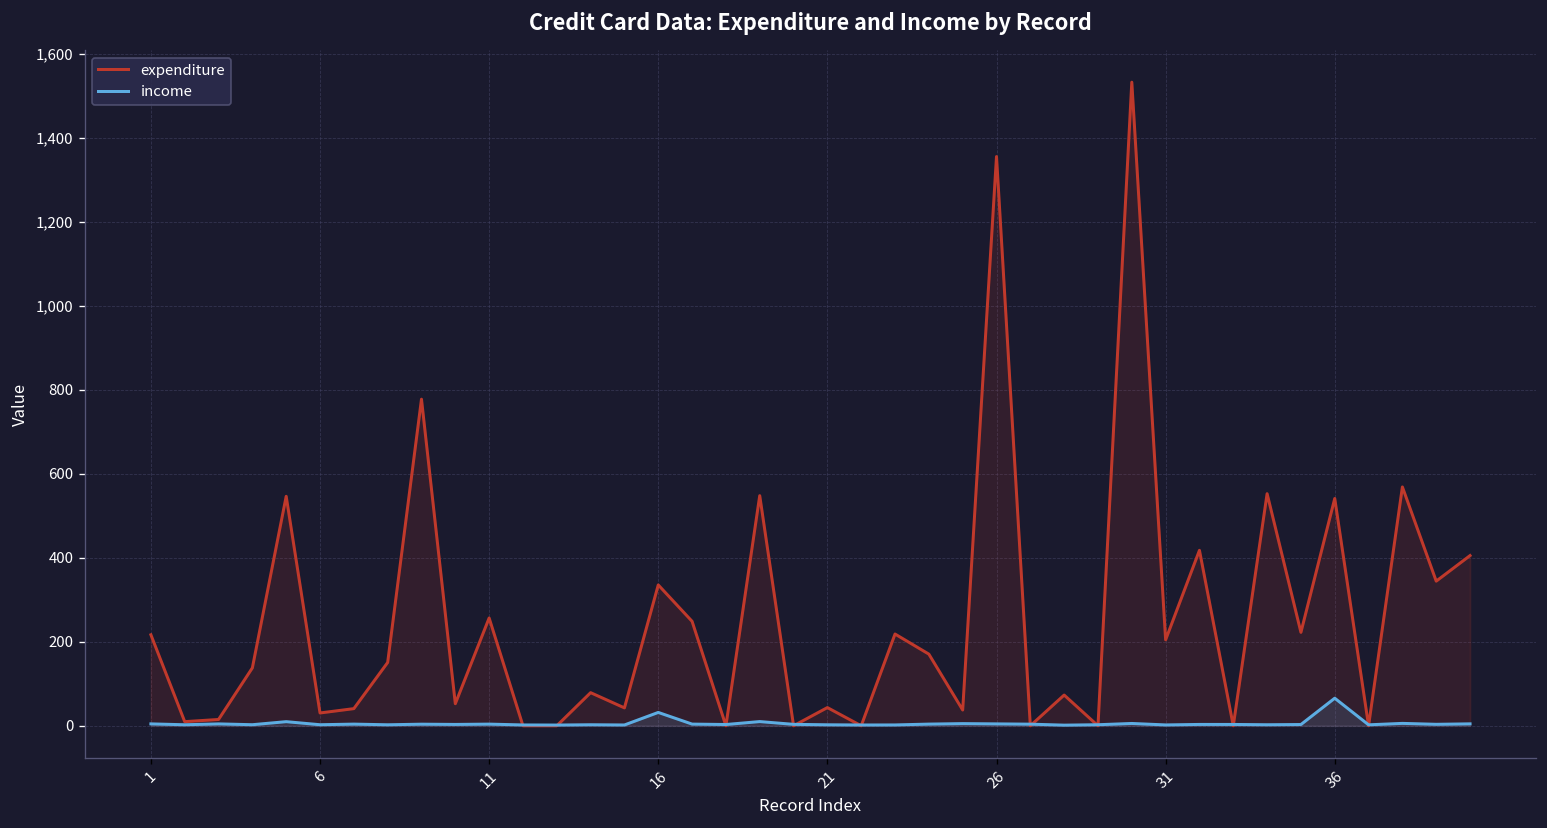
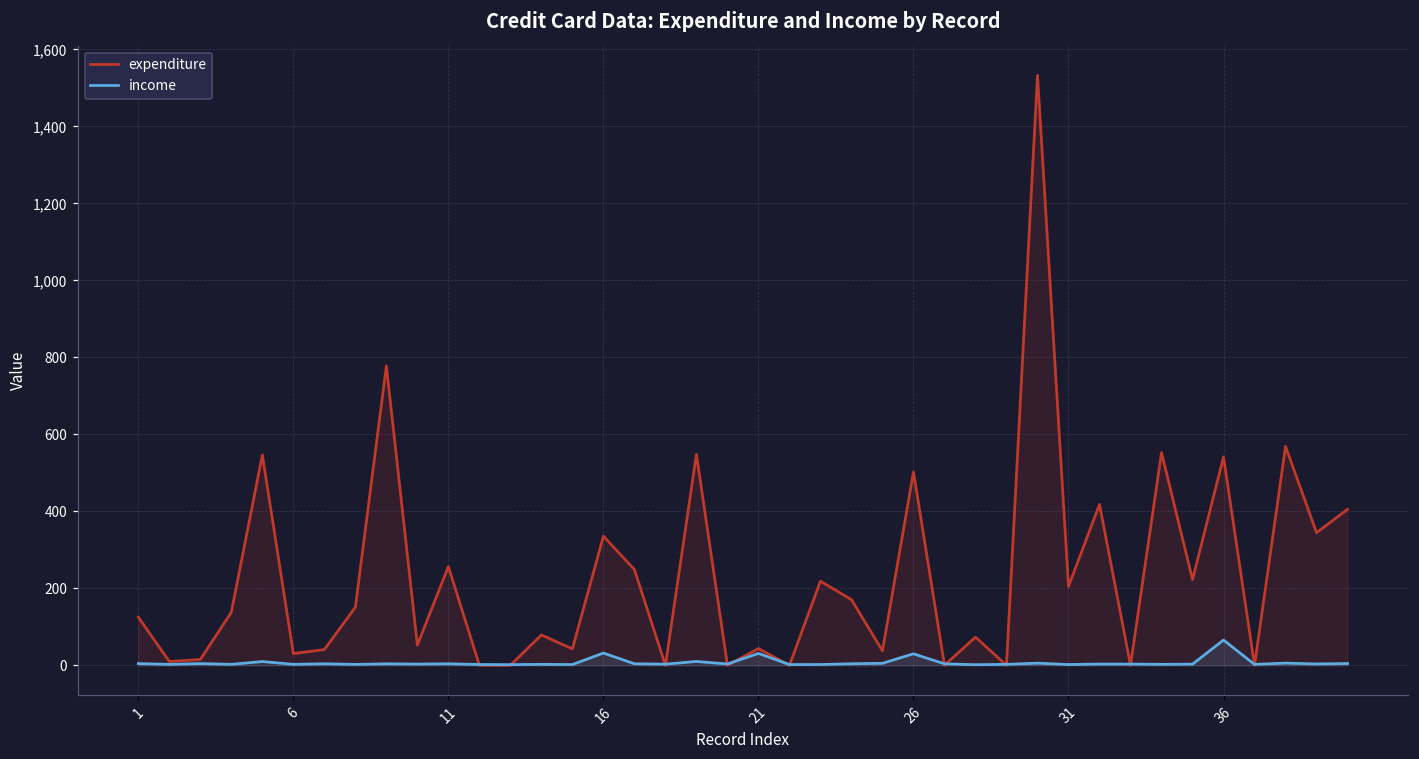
expenditure, 1: 220 -> 120
income, 21: 0 -> 30
expenditure, 26: 1,360 -> 500
income, 26: 0 -> 30
